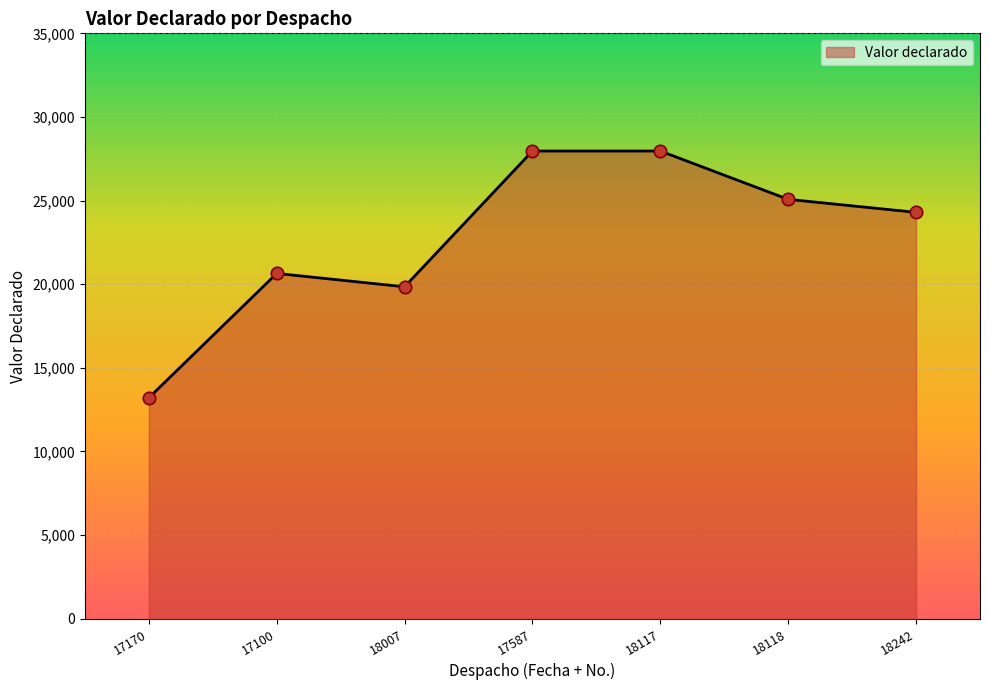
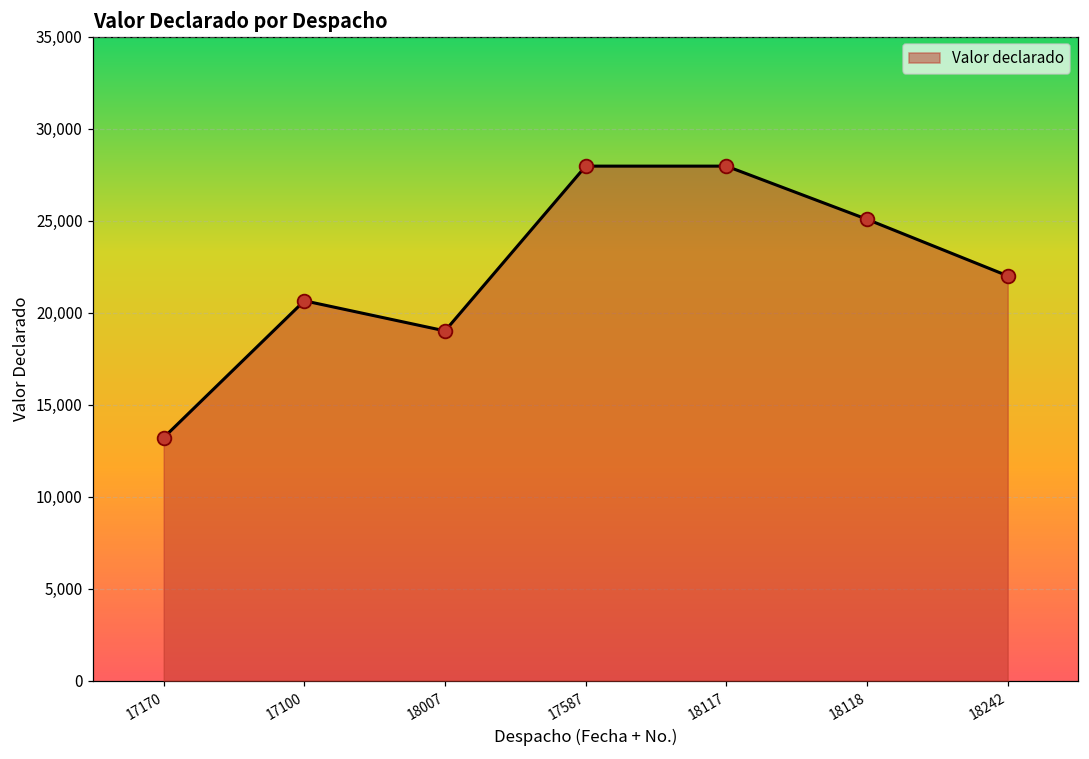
18007: 19,800 -> 19,000
18242: 24,300 -> 22,000
